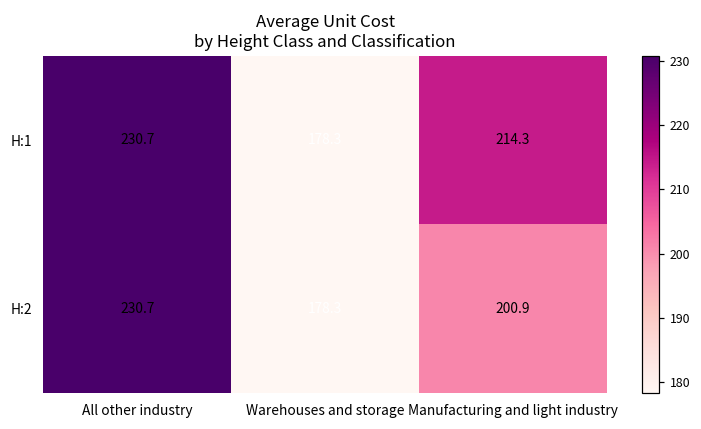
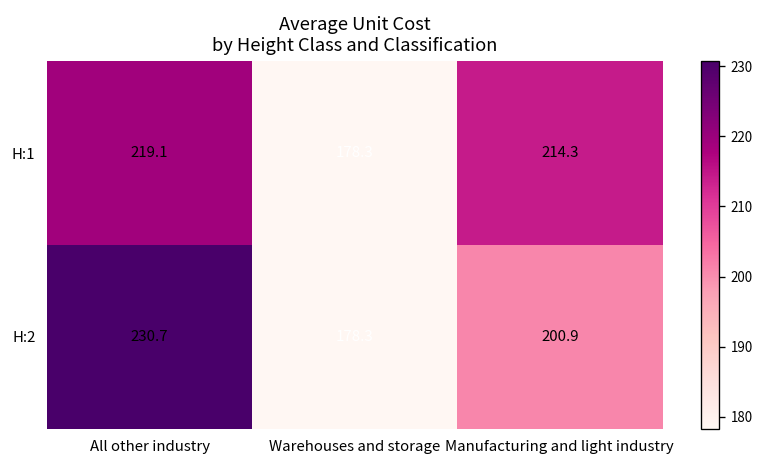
H:1, All other industry: 230.7 -> 219.1
